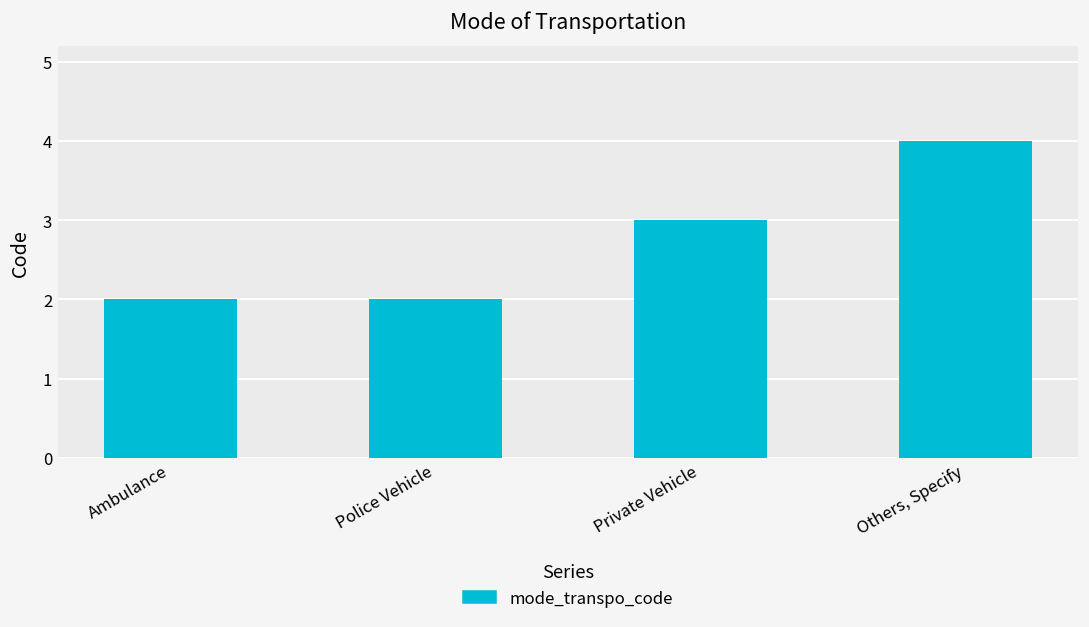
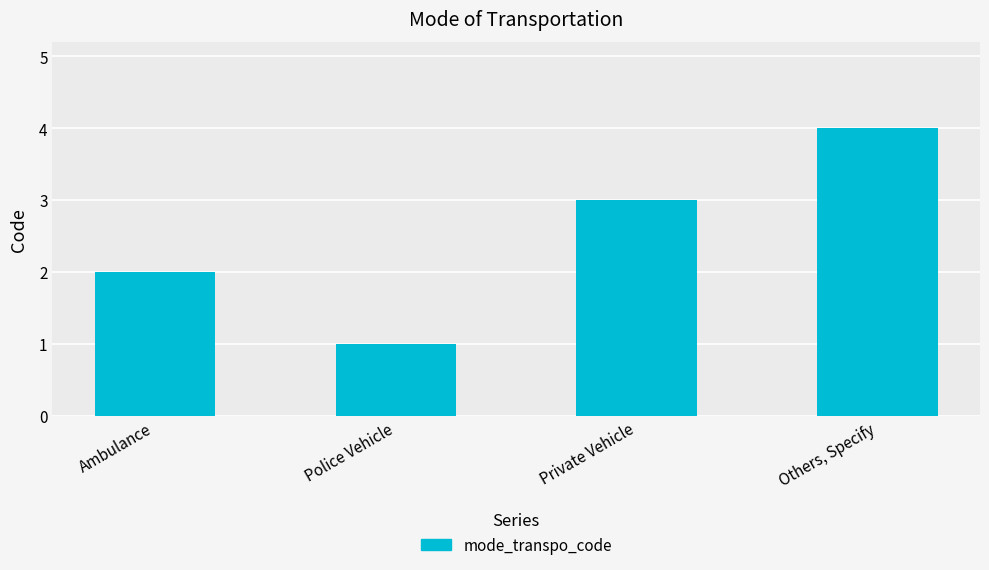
Police Vehicle: 2 -> 1
